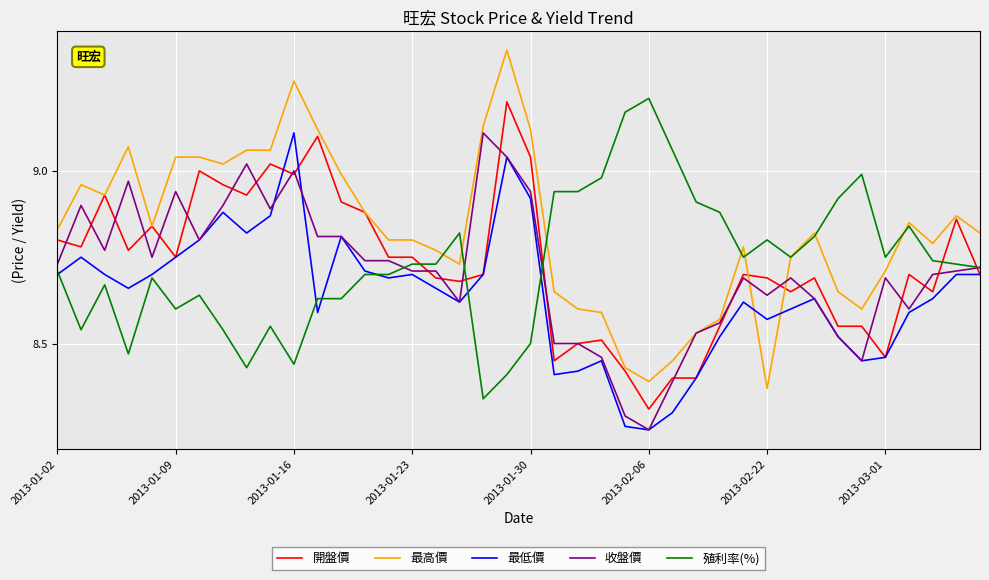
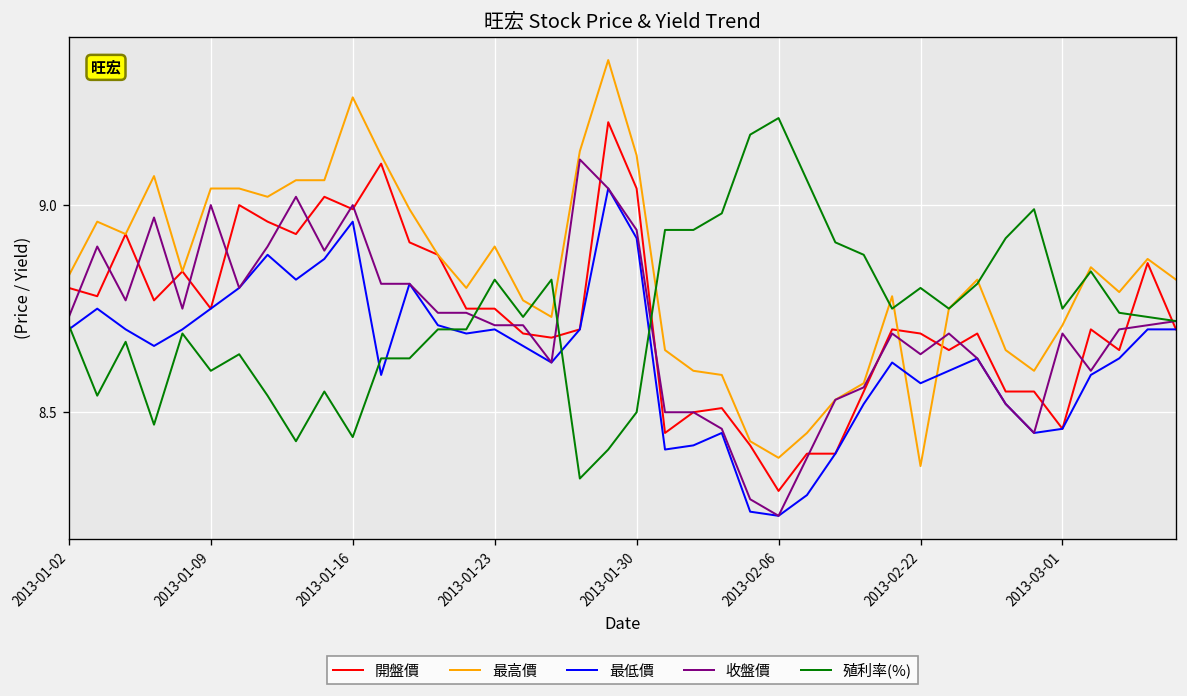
收盤價, 2013-01-09: 8.94 -> 9.00
最低價, 2013-01-16: 9.11 -> 8.96
最高價, 2013-01-23: 8.8 -> 8.9
殖利率(%), 2013-01-23: 8.73 -> 8.82
